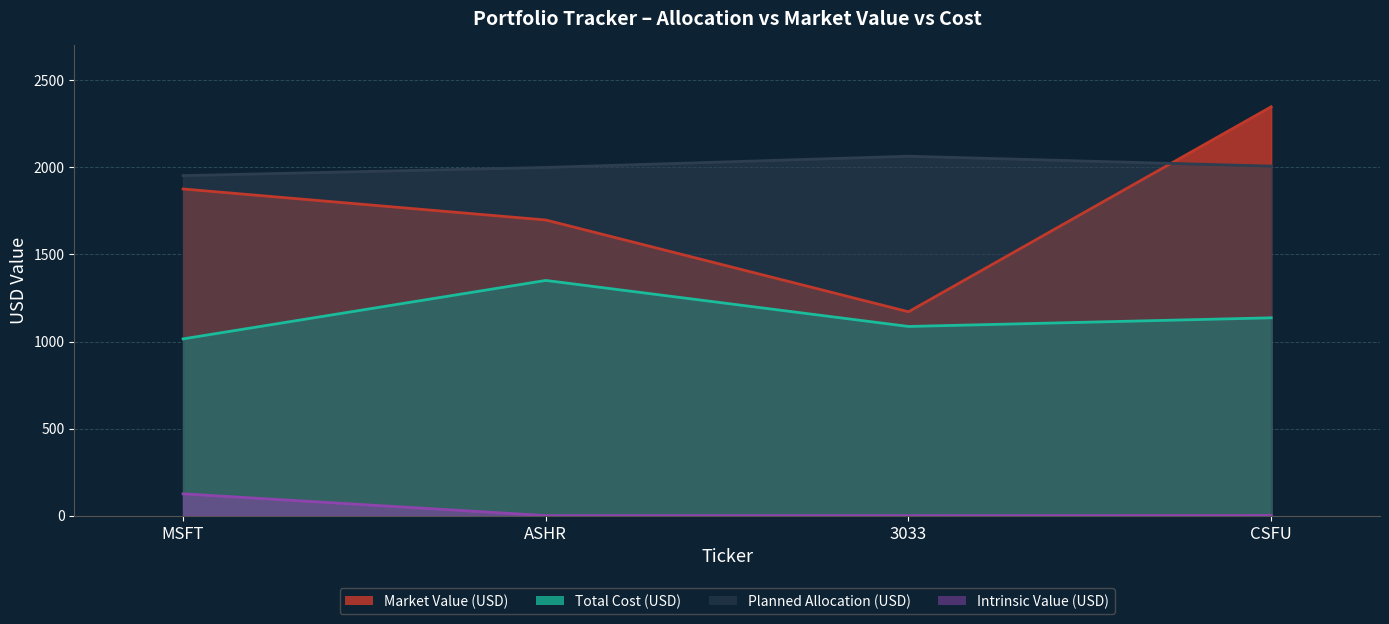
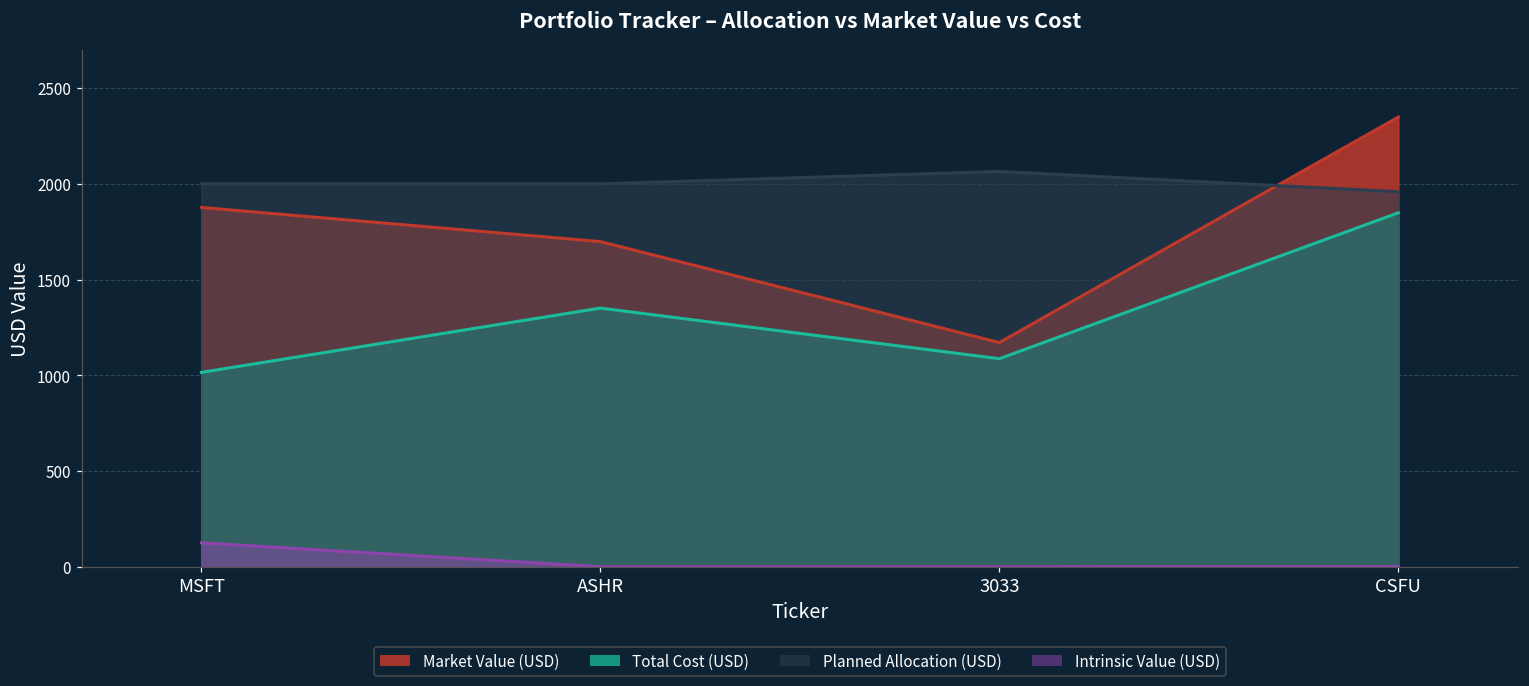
Planned Allocation (USD), MSFT: 1950 -> 2000
Total Cost (USD), CSFU: 1140 -> 1850
Planned Allocation (USD), CSFU: 2010 -> 1960
